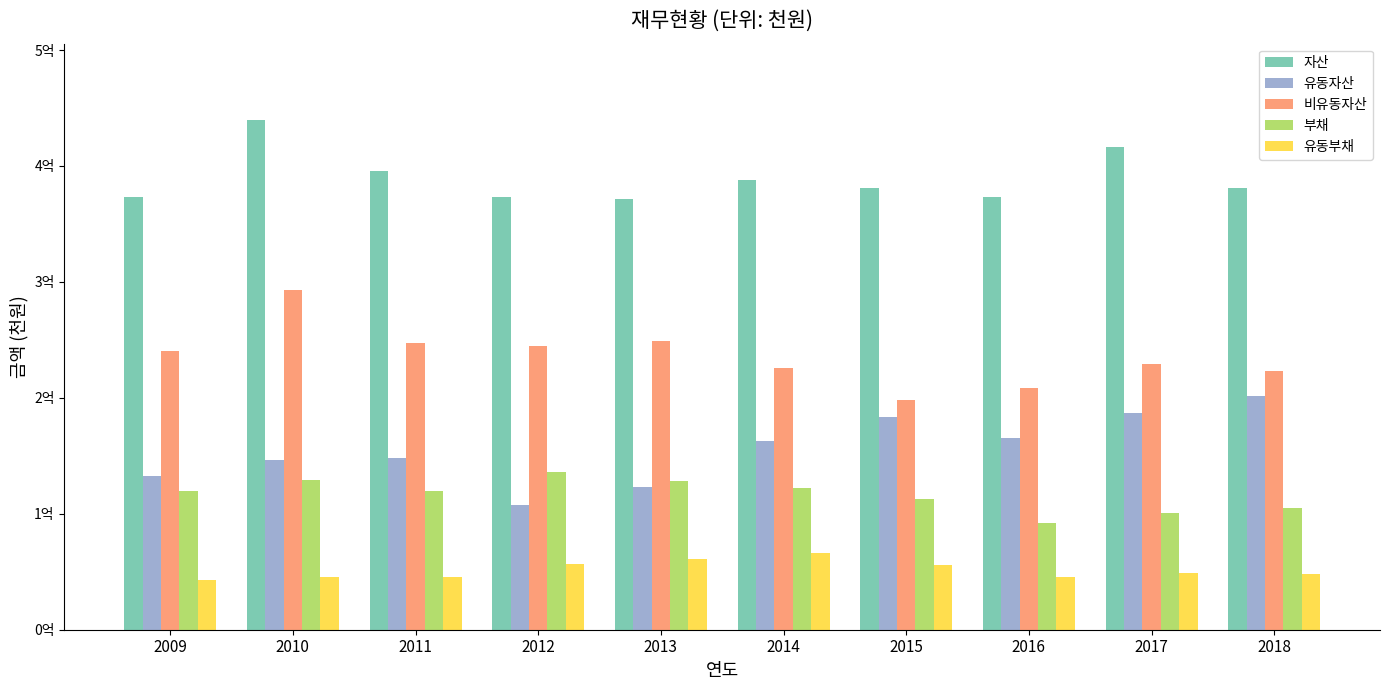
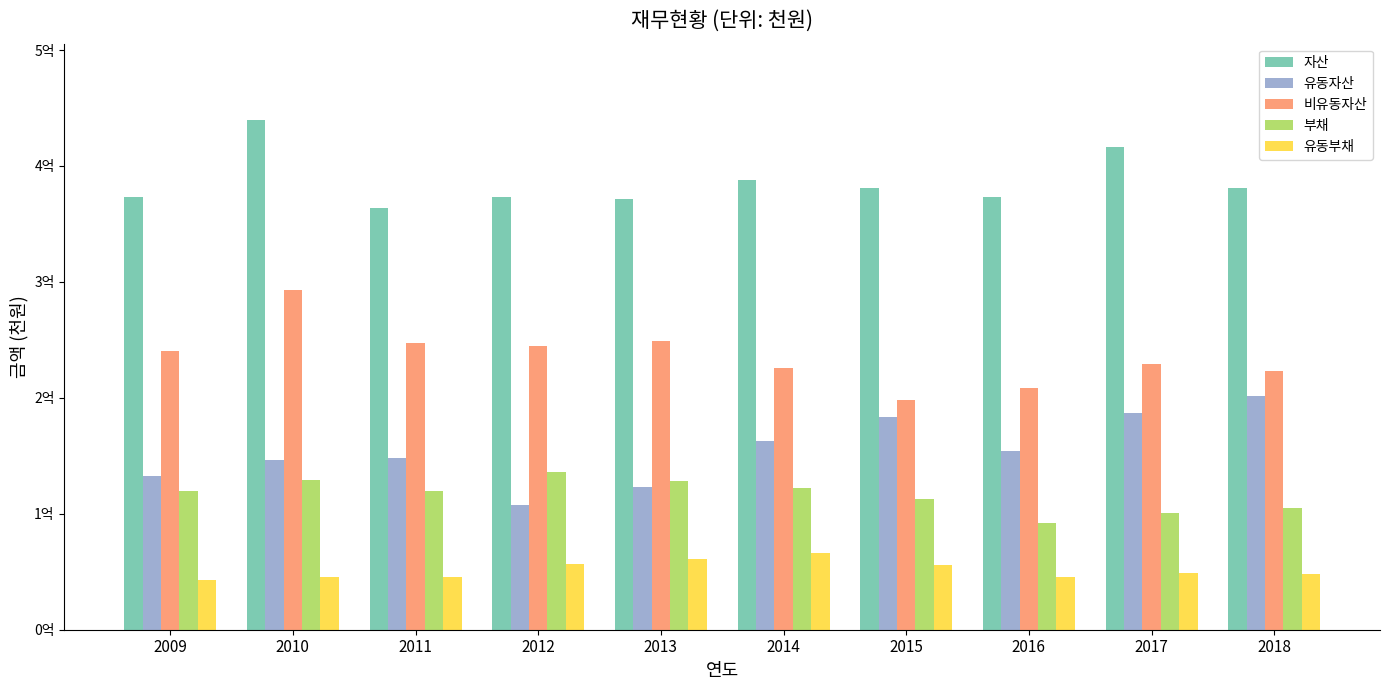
자산, 2011: 3.96억 -> 3.64억
유동자산, 2016: 1.65억 -> 1.54억
